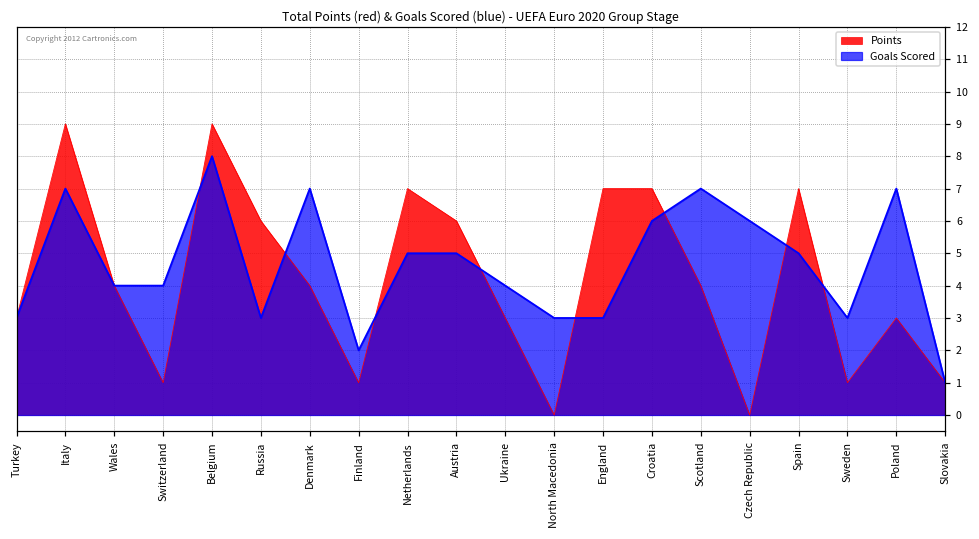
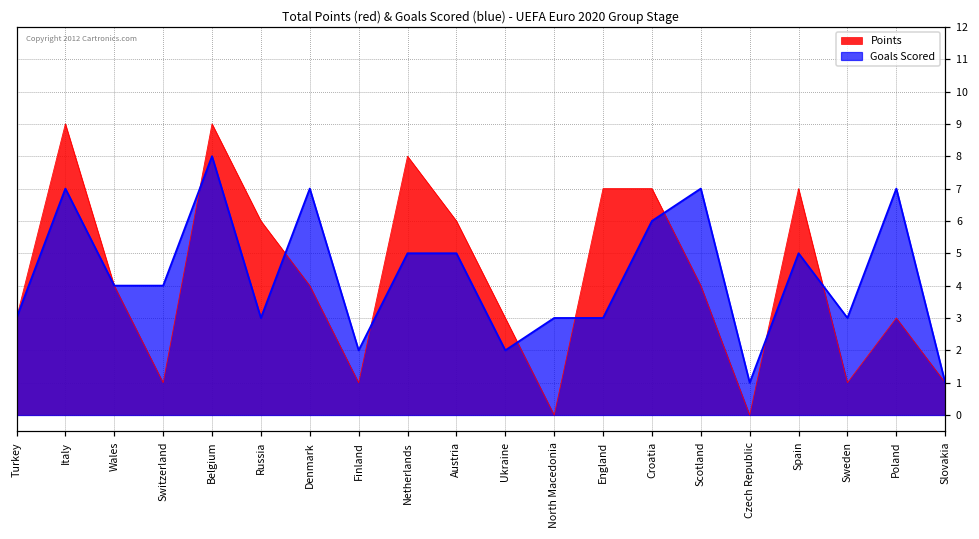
Points, Netherlands: 7 -> 8
Goals Scored, Ukraine: 4 -> 2
Goals Scored, Czech Republic: 6 -> 1
